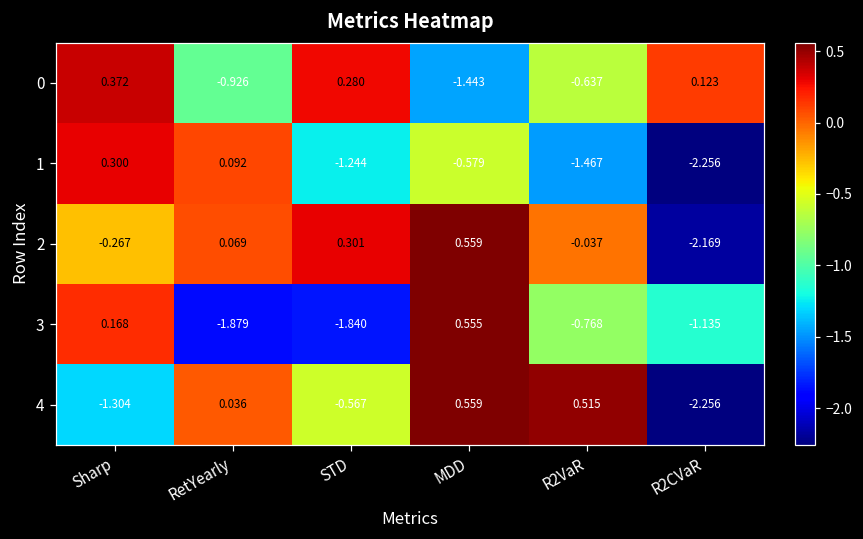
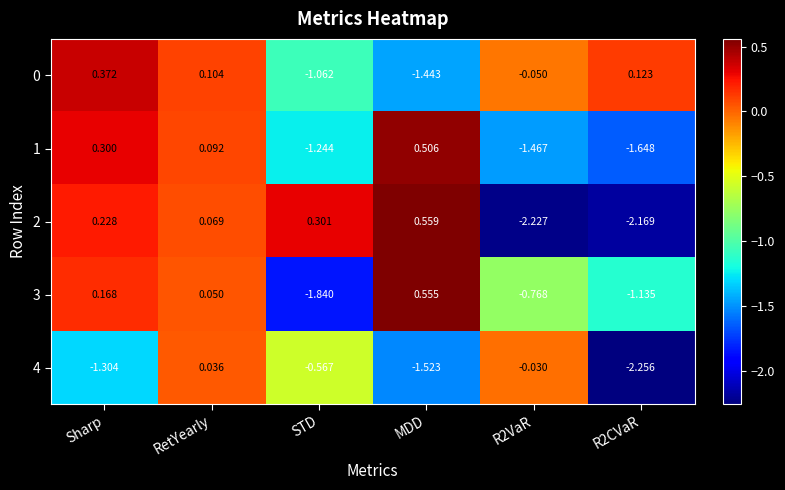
0, RetYearly: -0.926 -> 0.104
0, STD: 0.280 -> -1.062
0, R2VaR: -0.637 -> -0.050
1, MDD: -0.579 -> 0.506
1, R2CVaR: -2.256 -> -1.648
2, Sharp: -0.267 -> 0.228
2, R2VaR: -0.037 -> -2.227
3, RetYearly: -1.879 -> 0.050
4, MDD: 0.559 -> -1.523
4, R2VaR: 0.515 -> -0.030
